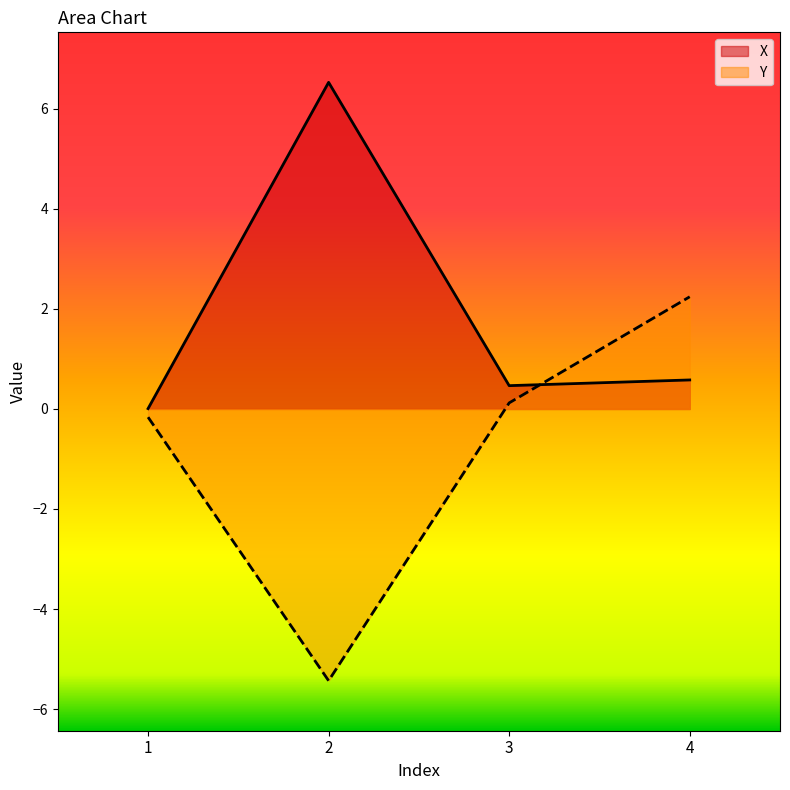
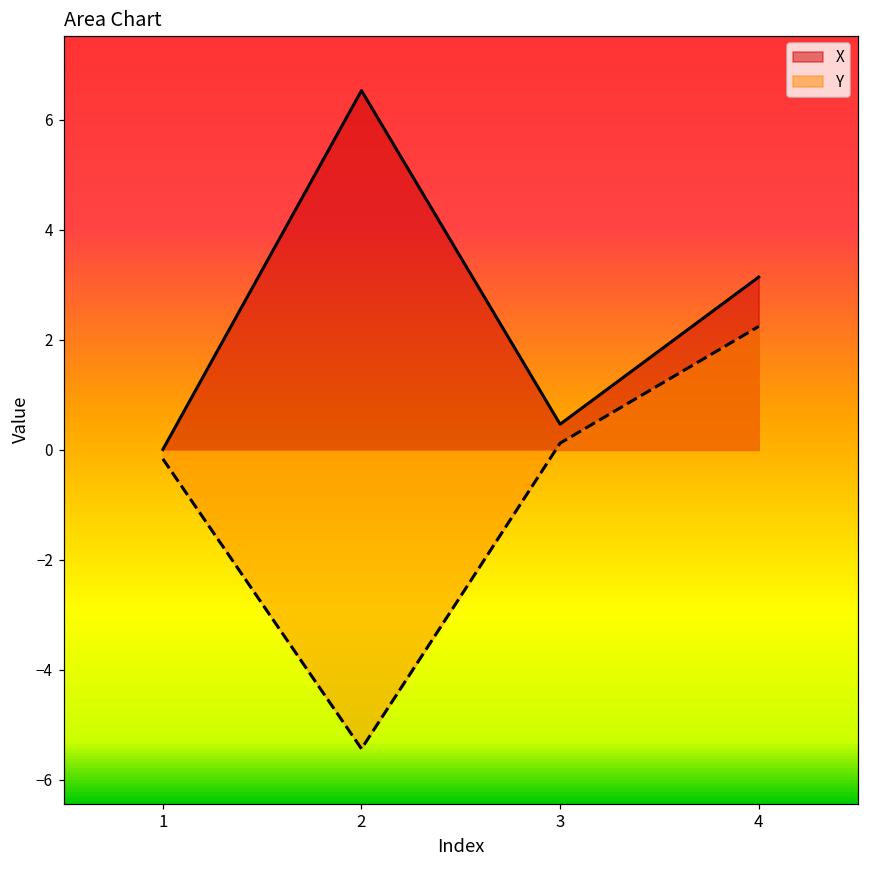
X, 4: 0.6 -> 3.1
